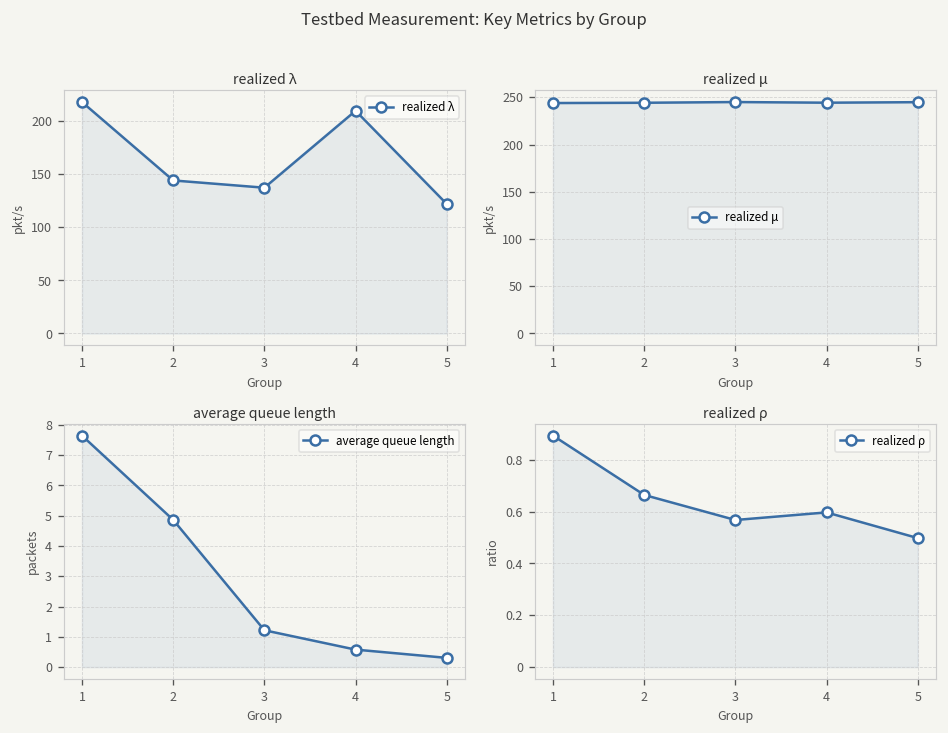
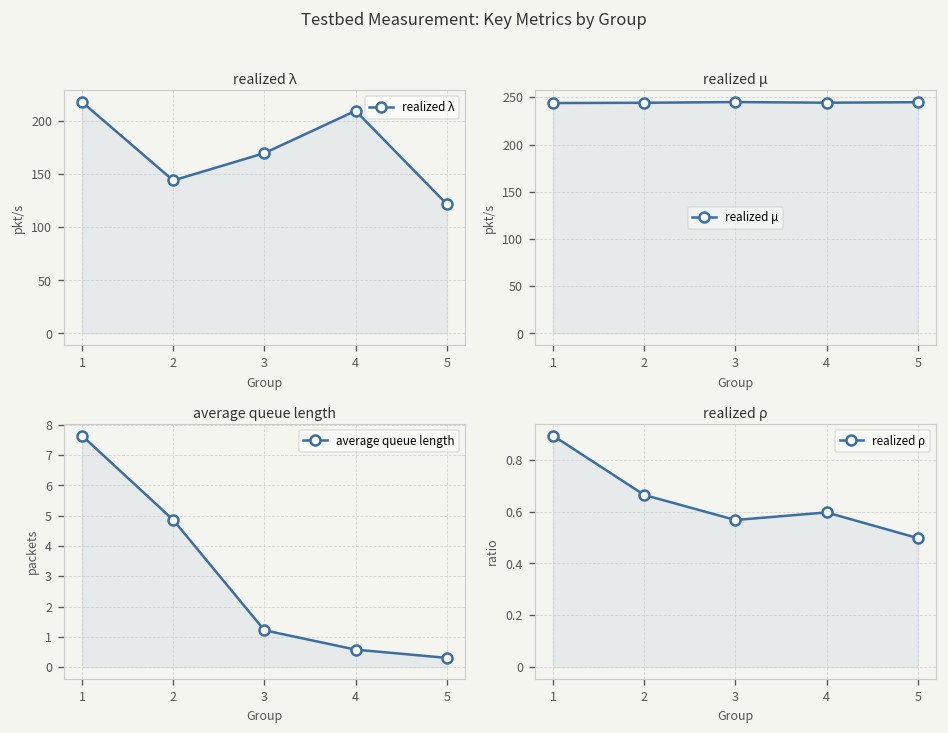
realized λ, 3: 140 -> 170
